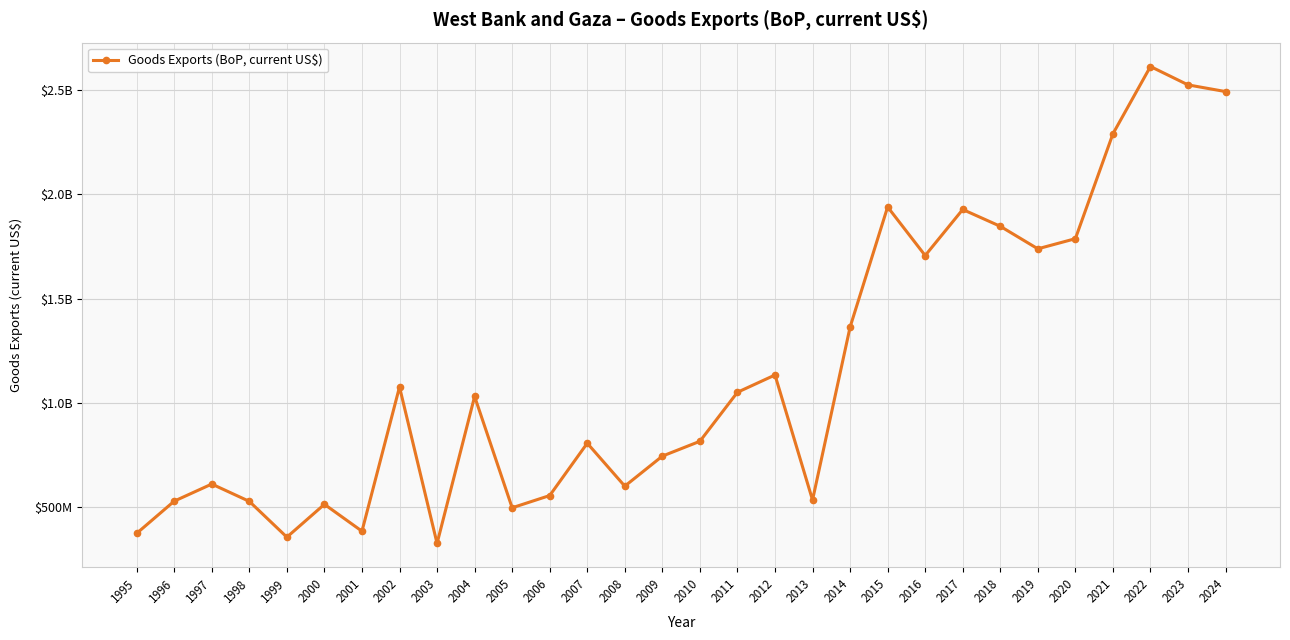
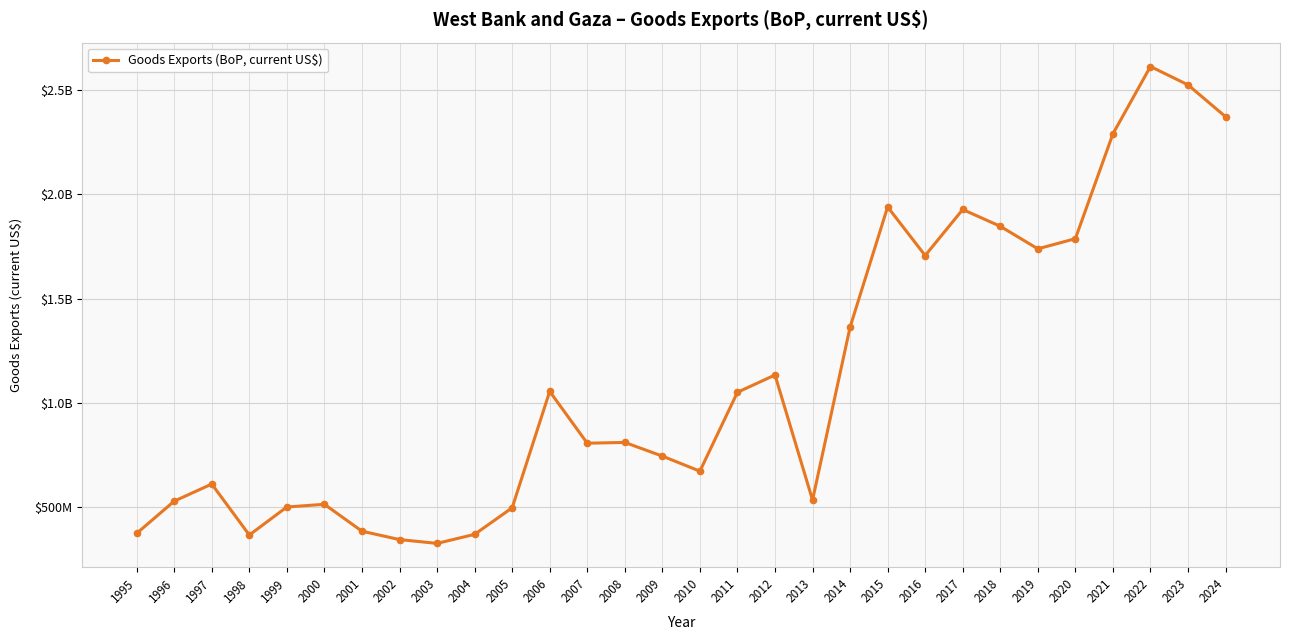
1998: $530000000 -> $370000000
1999: $360000000 -> $500000000
2002: $1080000000 -> $350000000
2004: $1030000000 -> $370000000
2006: $560000000 -> $1060000000
2008: $600000000 -> $810000000
2010: $820000000 -> $670000000
2024: $2490000000 -> $2370000000
